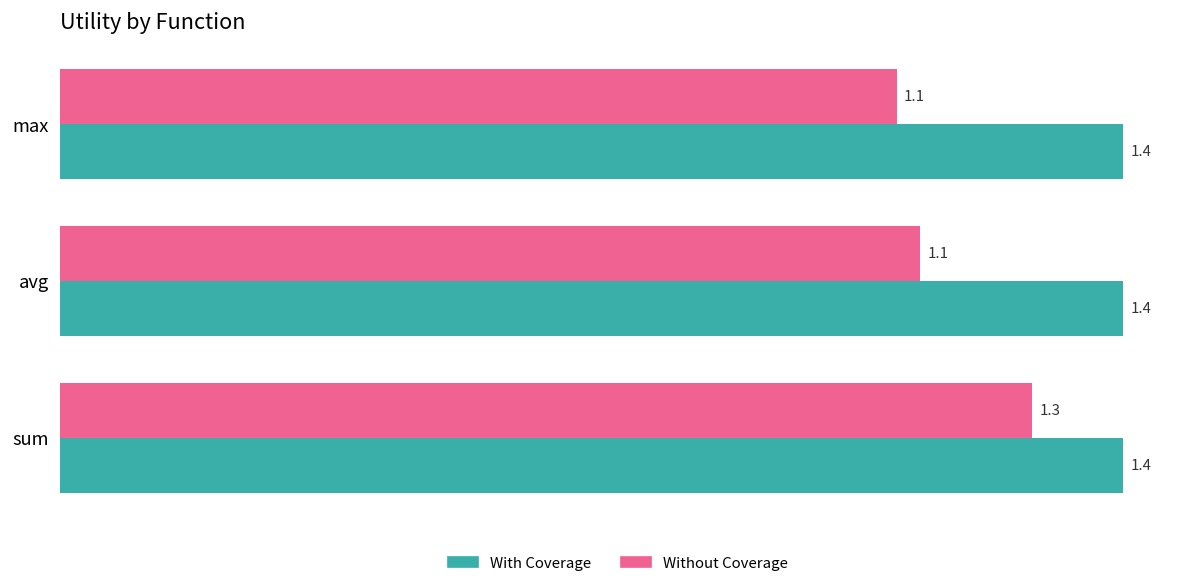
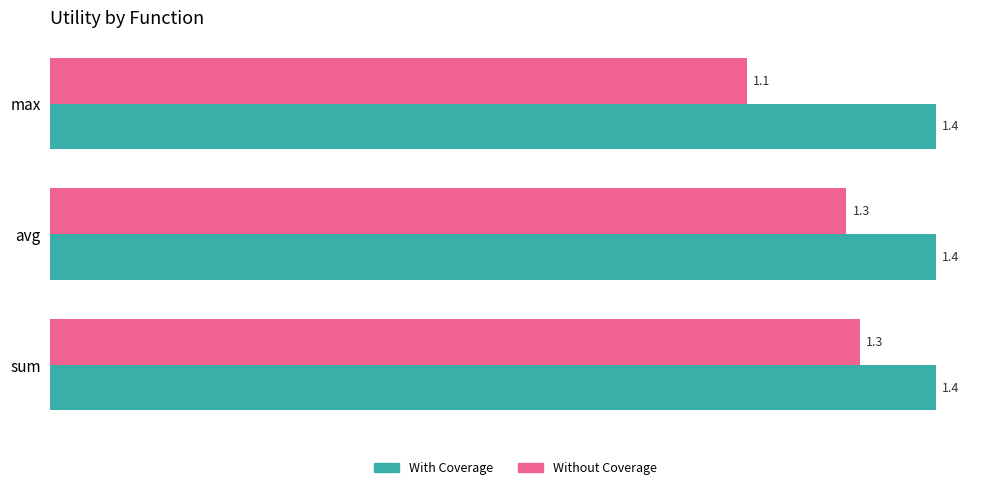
Without Coverage, avg: 1.1 -> 1.3
